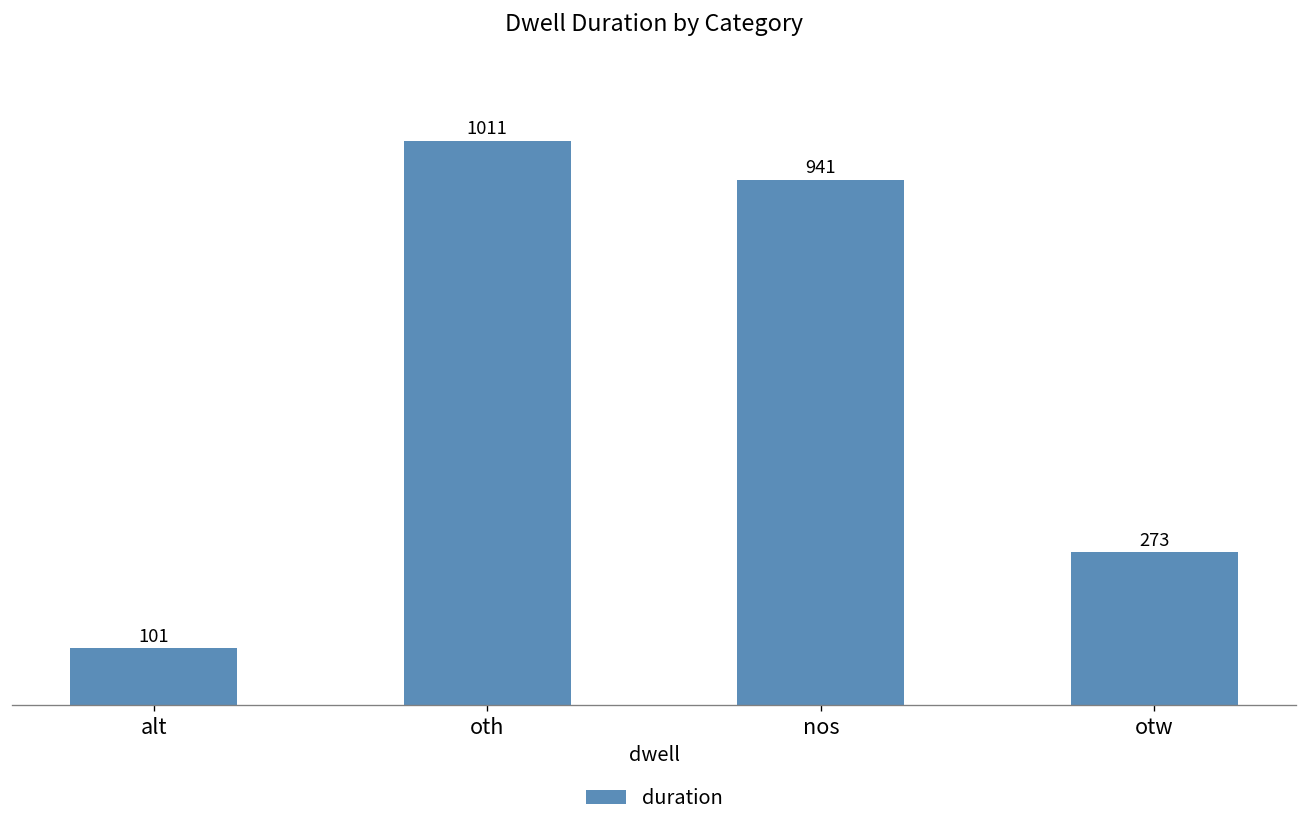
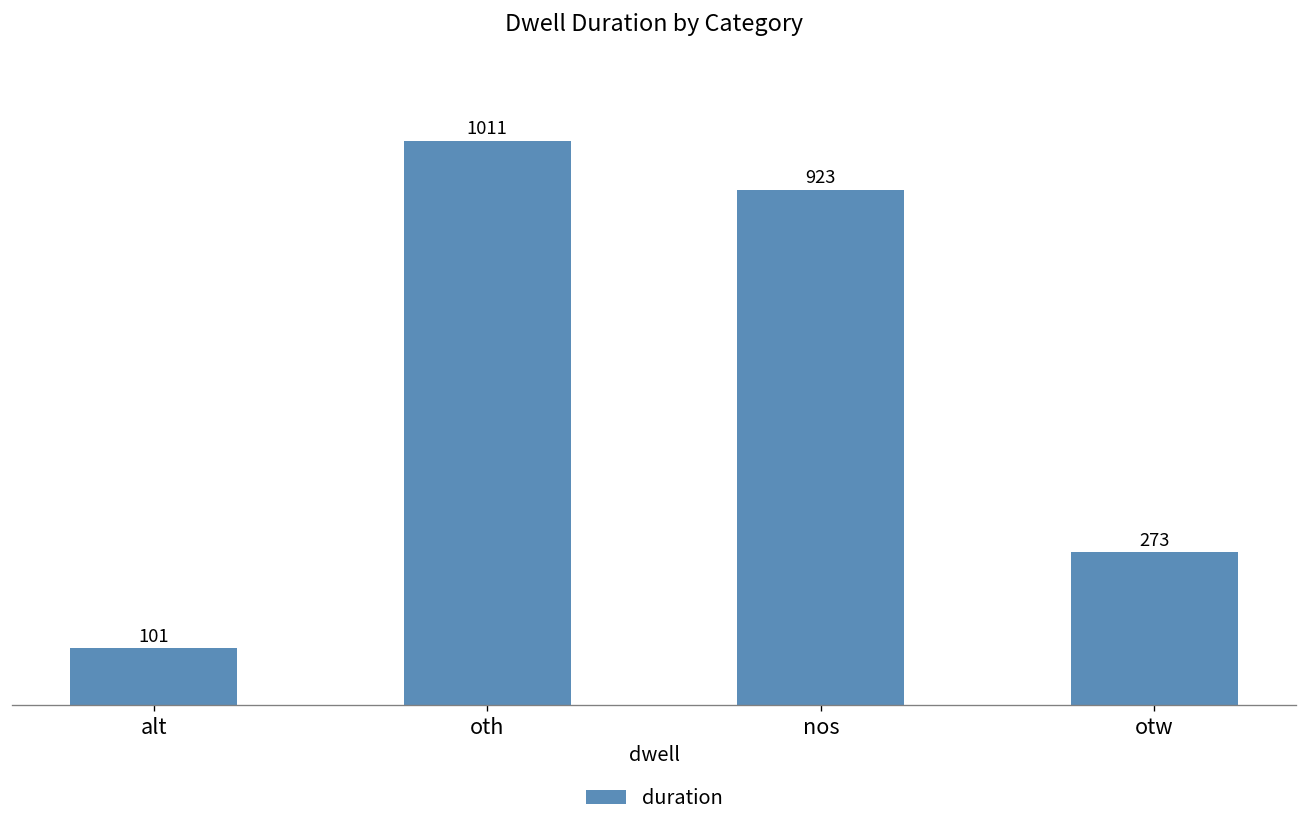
nos: 941 -> 923
